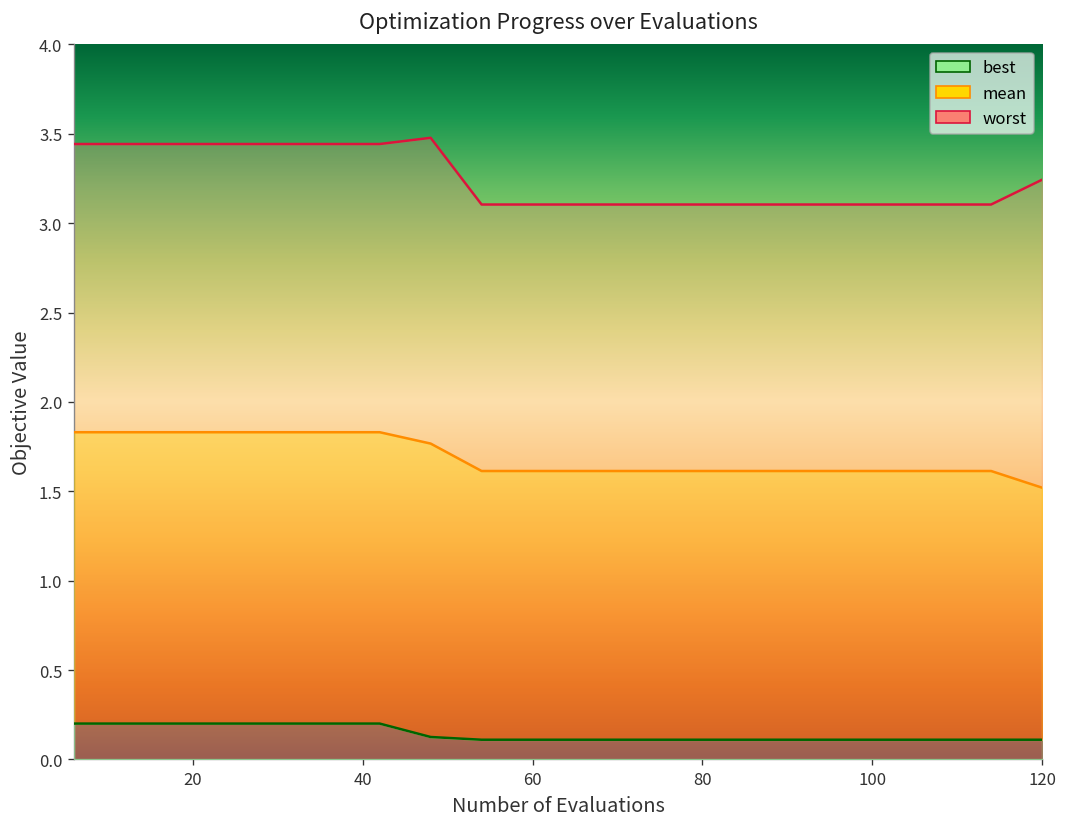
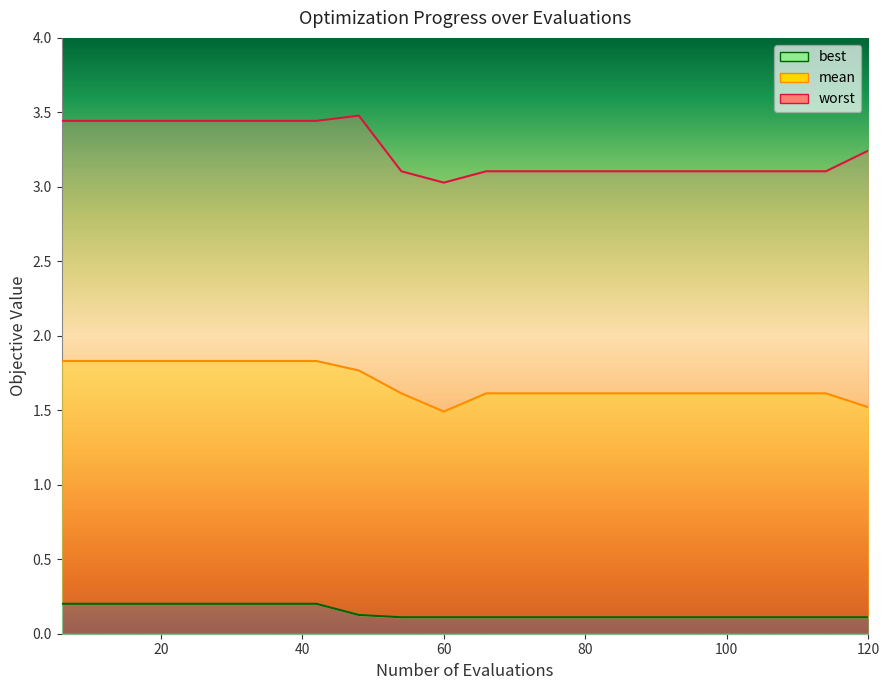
worst, 60: 3.10 -> 3.03
mean, 60: 1.61 -> 1.49
